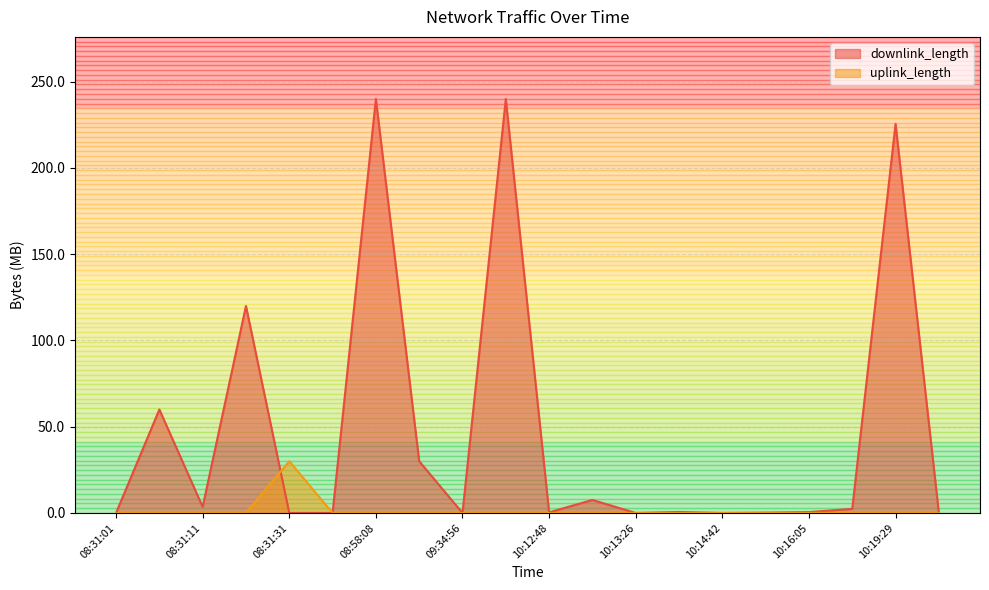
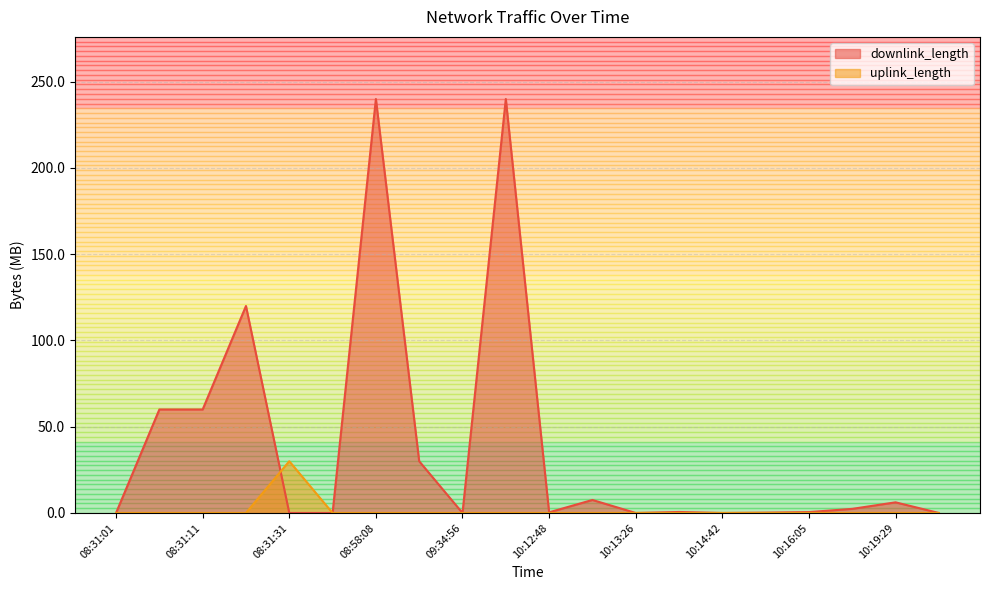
downlink_length, 08:31:11: 4 -> 60
downlink_length, 10:19:29: 226 -> 6
